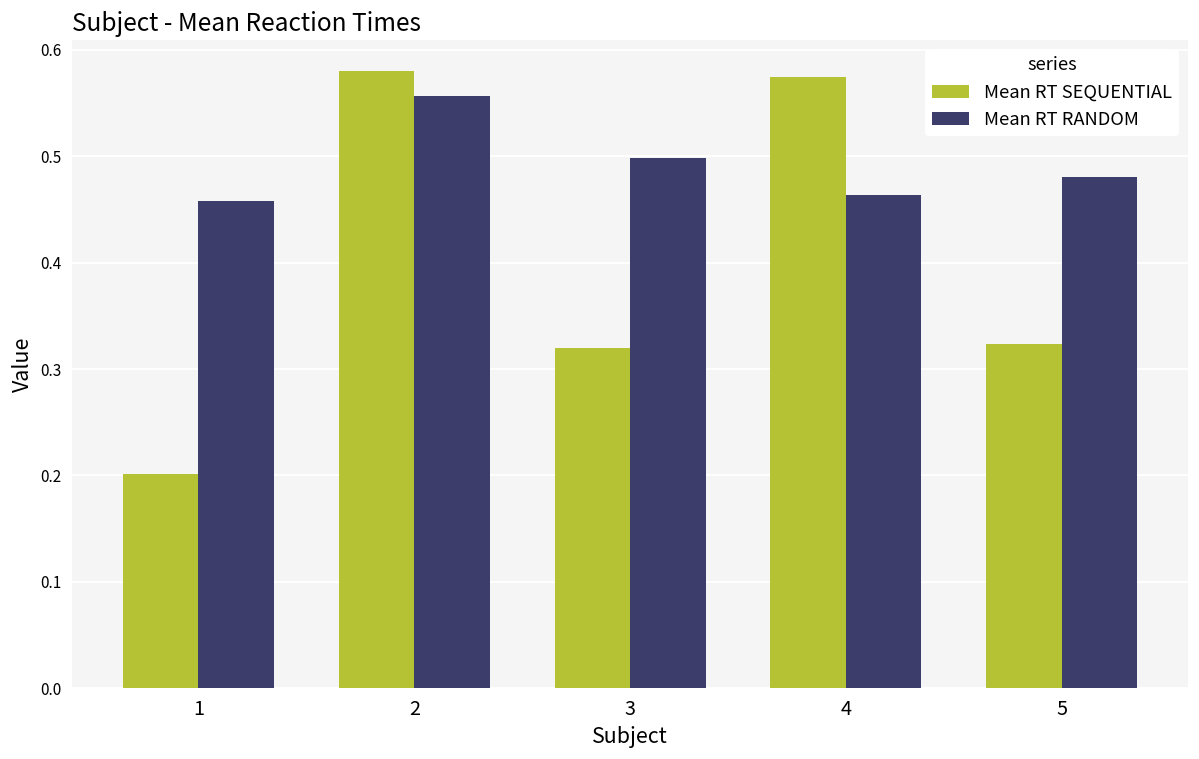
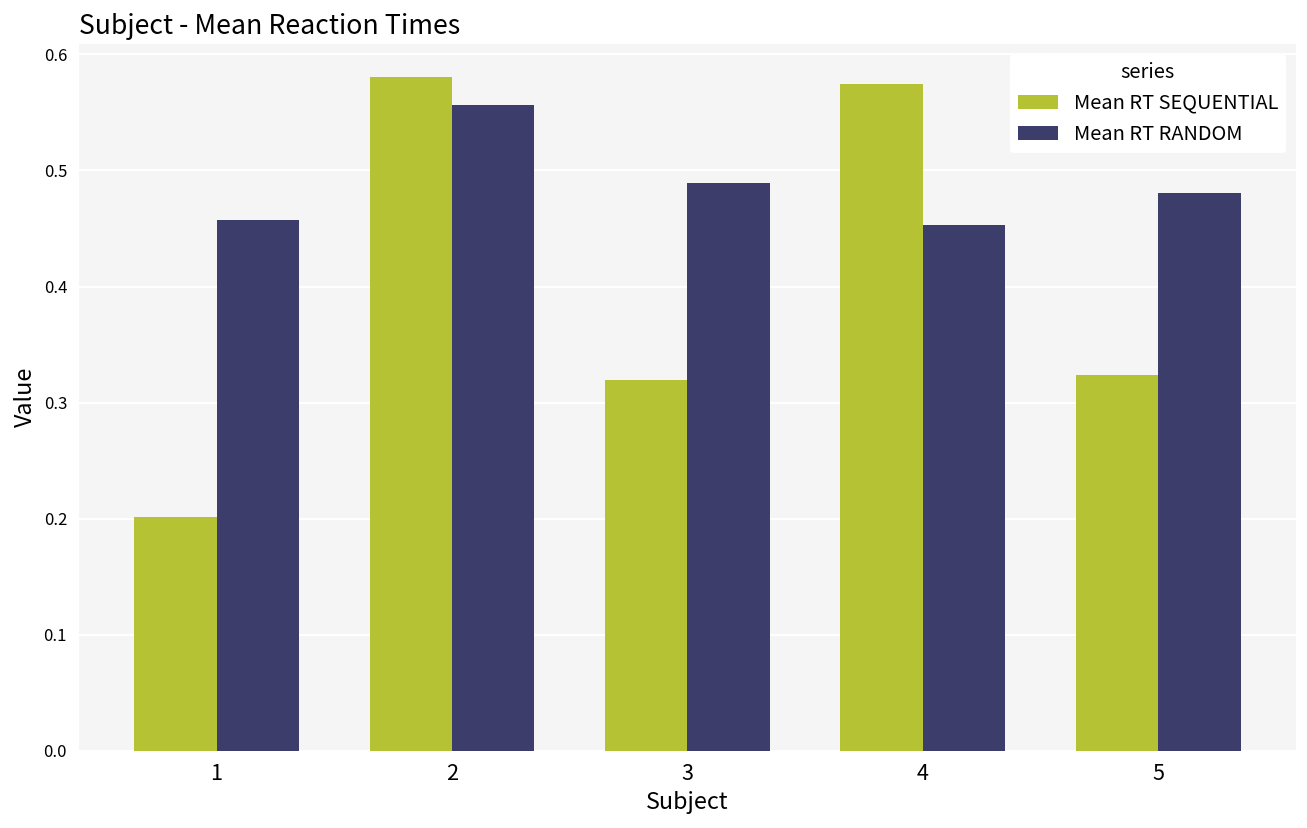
Mean RT RANDOM, 3: 0.50 -> 0.49
Mean RT RANDOM, 4: 0.46 -> 0.45
